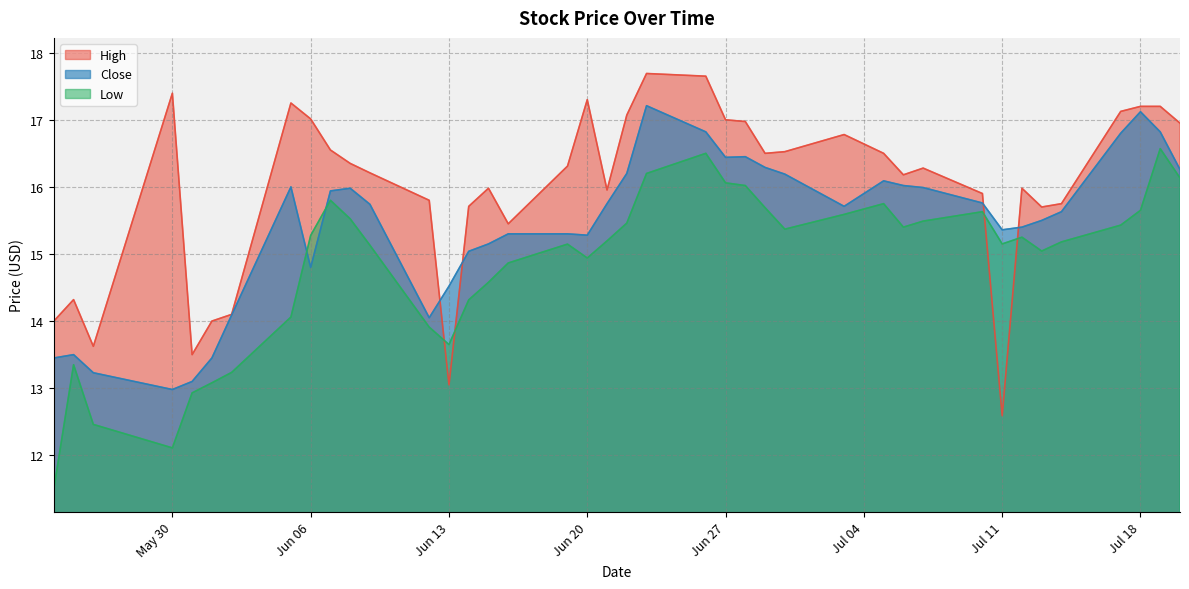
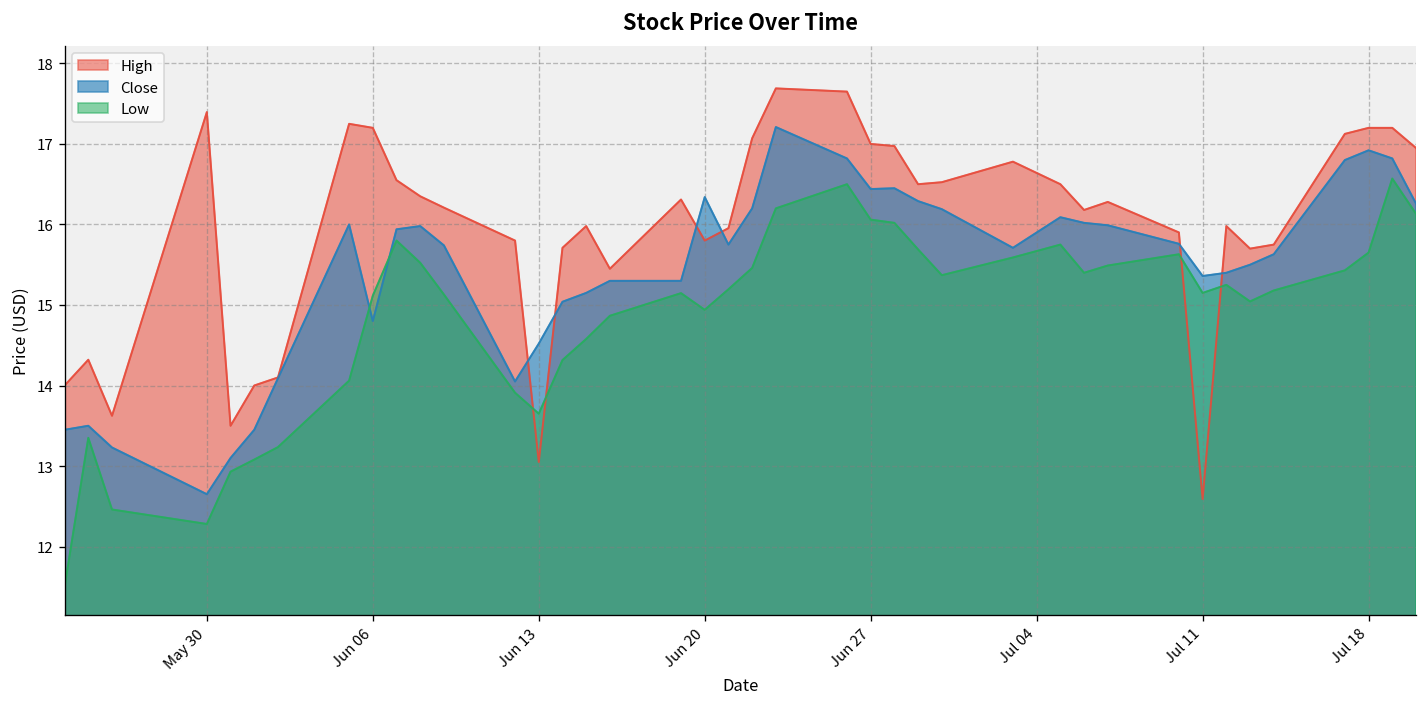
Close, May 30: 13.0 -> 12.7
Low, May 30: 12.1 -> 12.3
High, Jun 06: 17.0 -> 17.2
Low, Jun 06: 15.3 -> 15.1
High, Jun 20: 17.3 -> 15.8
Close, Jun 20: 15.3 -> 16.3
Close, Jul 18: 17.1 -> 16.9
